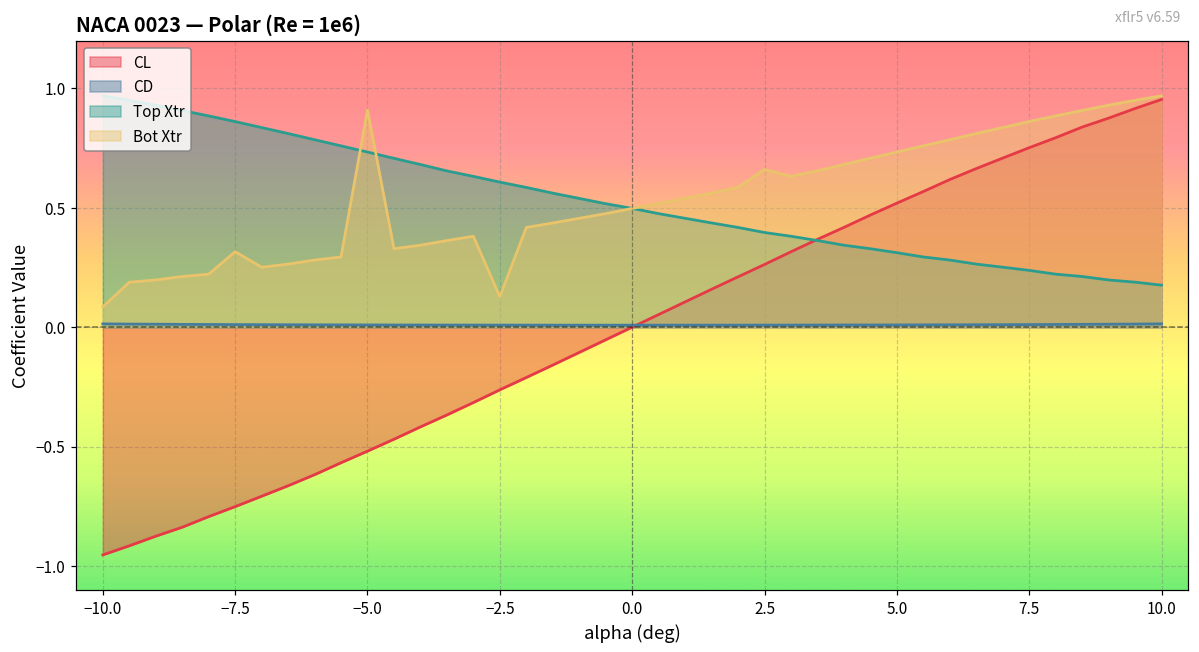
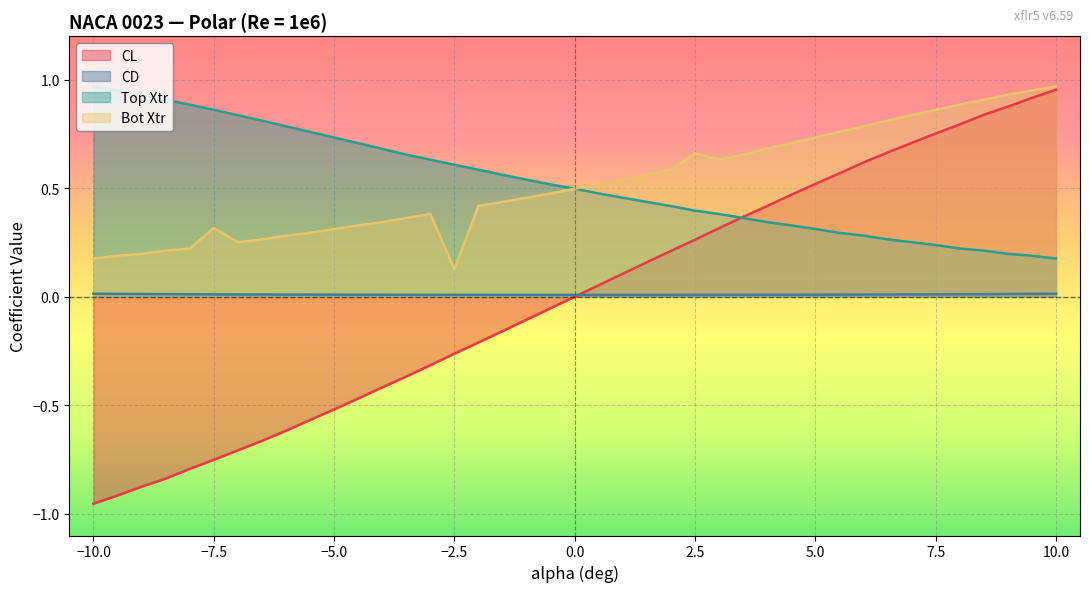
Bot Xtr, −10.0: 0.08 -> 0.18
Bot Xtr, −5.0: 0.91 -> 0.31
